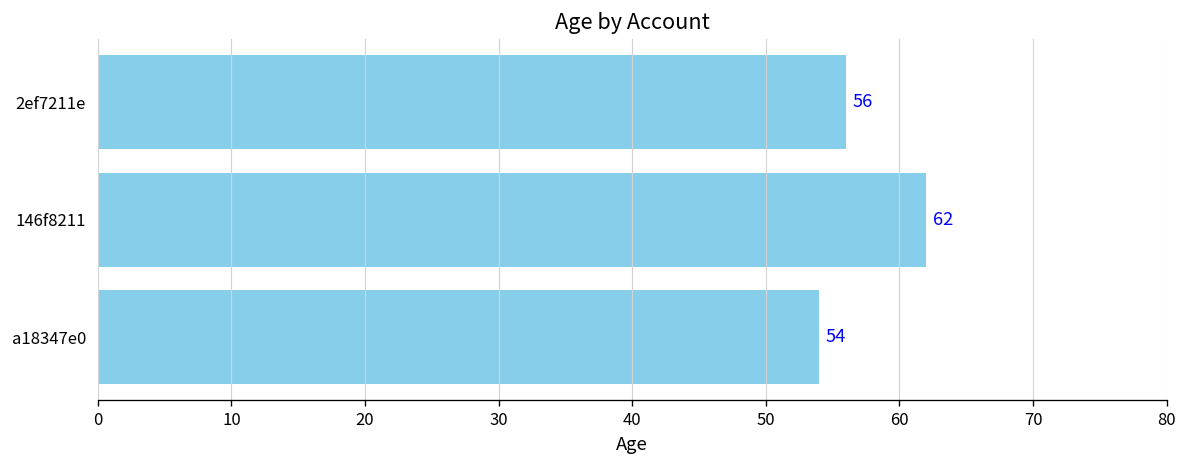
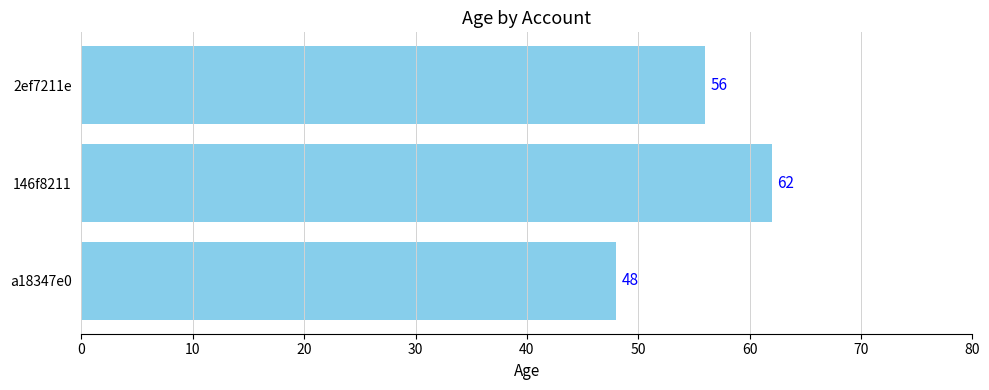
a18347e0: 54 -> 48
